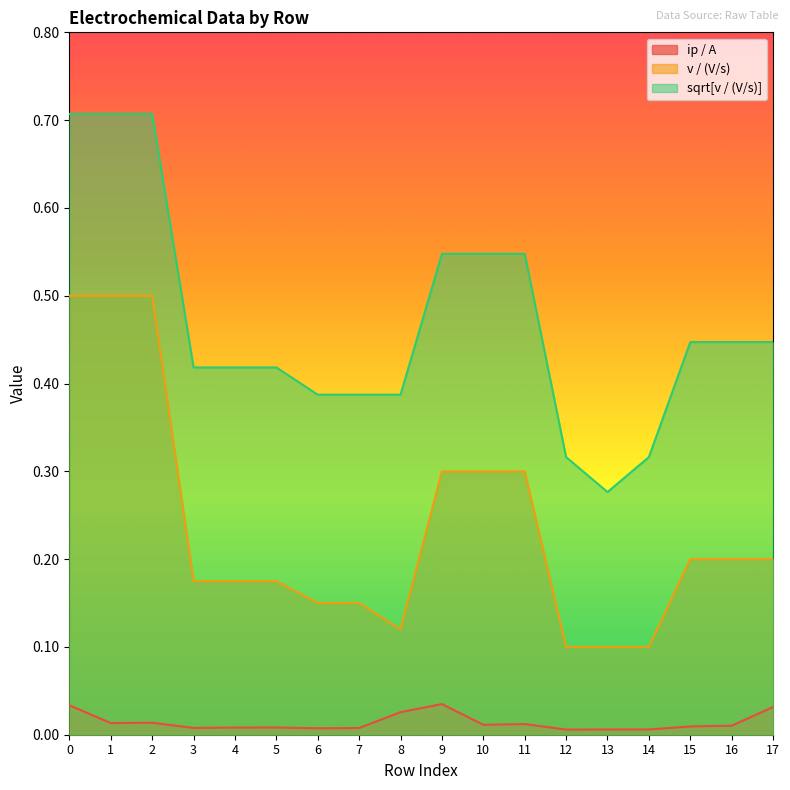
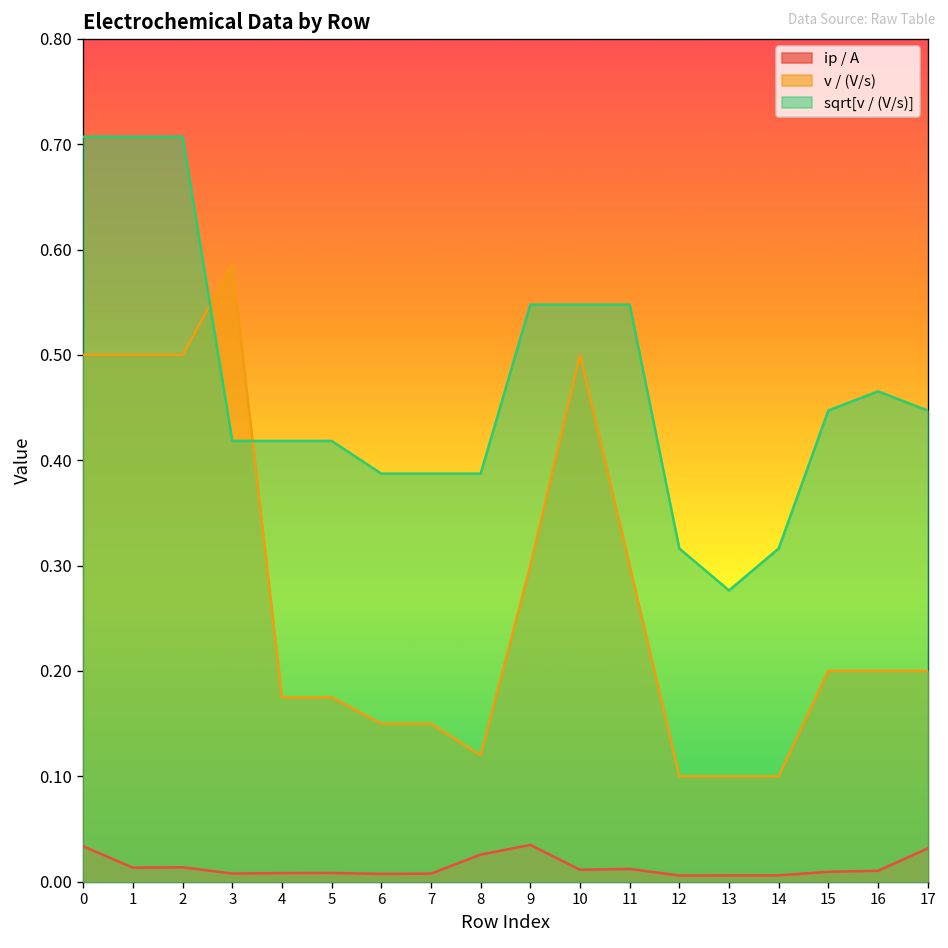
v / (V/s), 3: 0.18 -> 0.59
v / (V/s), 10: 0.3 -> 0.5
sqrt[v / (V/s)], 16: 0.45 -> 0.47
